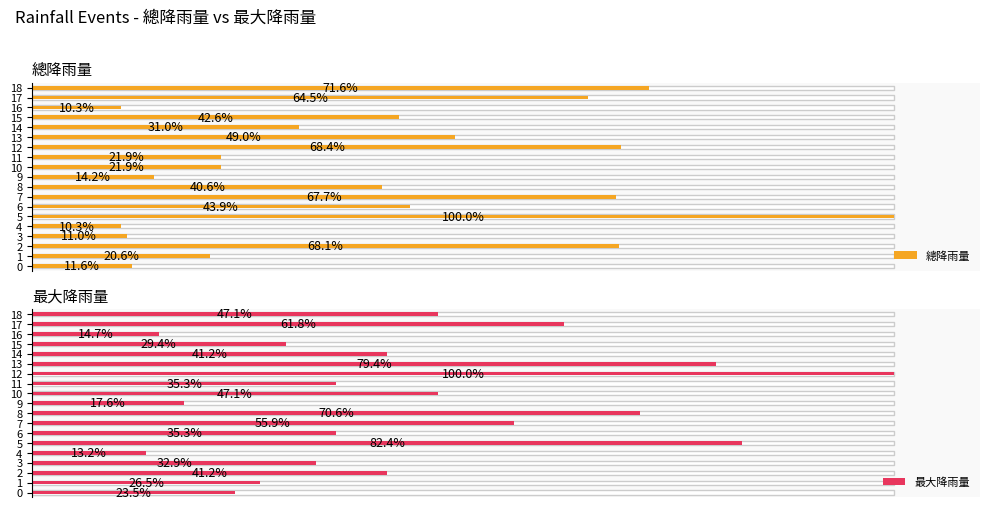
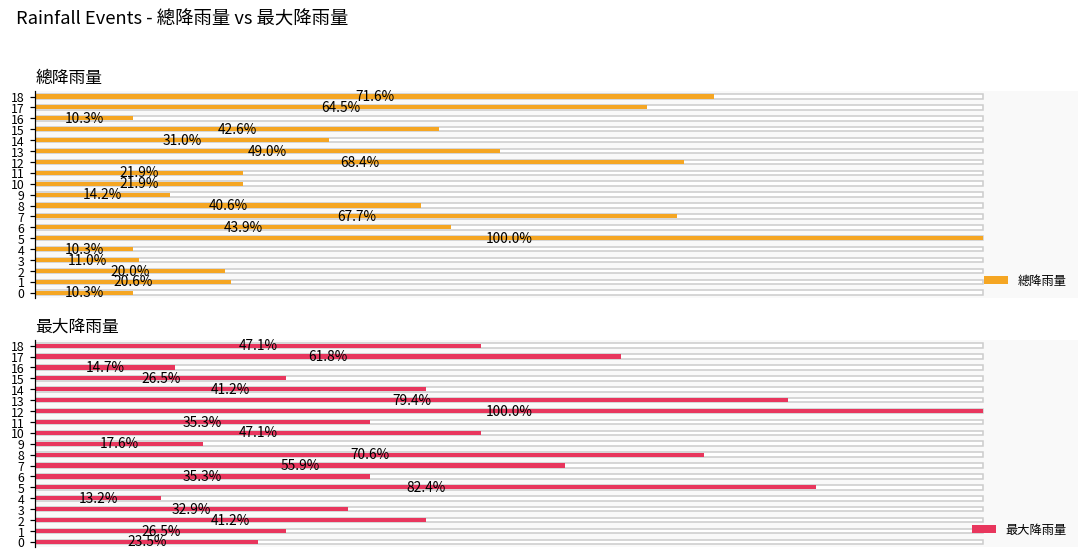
總降雨量, 總降雨量, 2: 68.1% -> 20.0%
總降雨量, 總降雨量, 0: 11.6% -> 10.3%
最大降雨量, 最大降雨量, 15: 29.4% -> 26.5%
